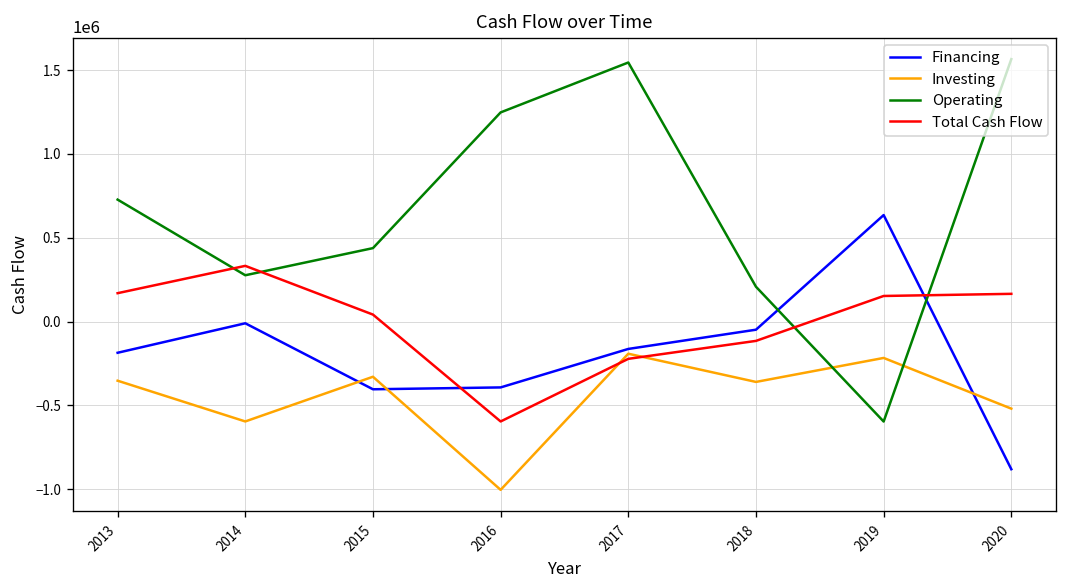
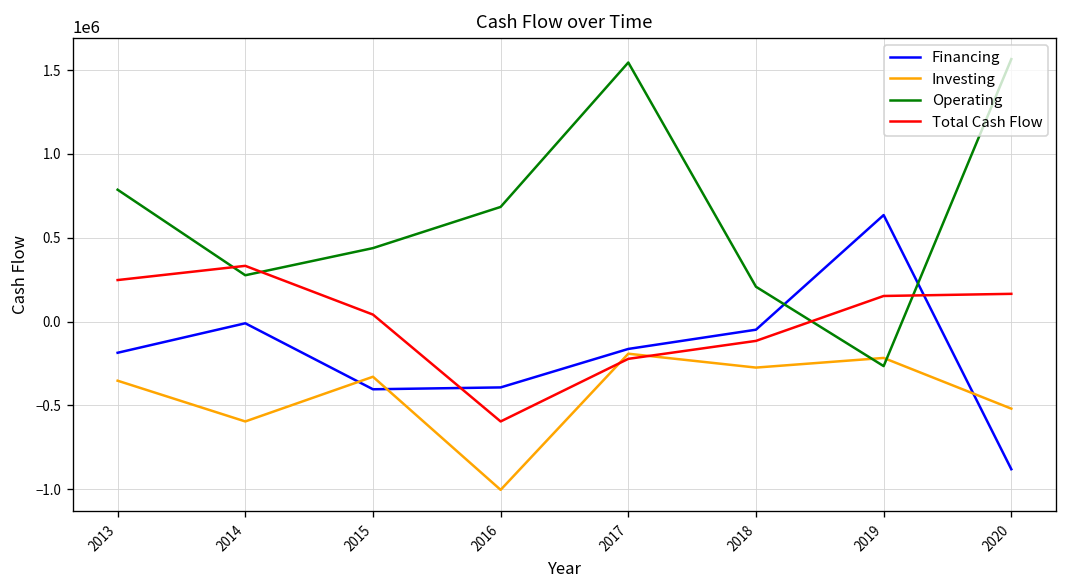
Operating, 2013: 730000 -> 790000
Total Cash Flow, 2013: 170000 -> 250000
Operating, 2016: 1250000 -> 680000
Investing, 2018: -360000 -> -270000
Operating, 2019: -600000 -> -270000
